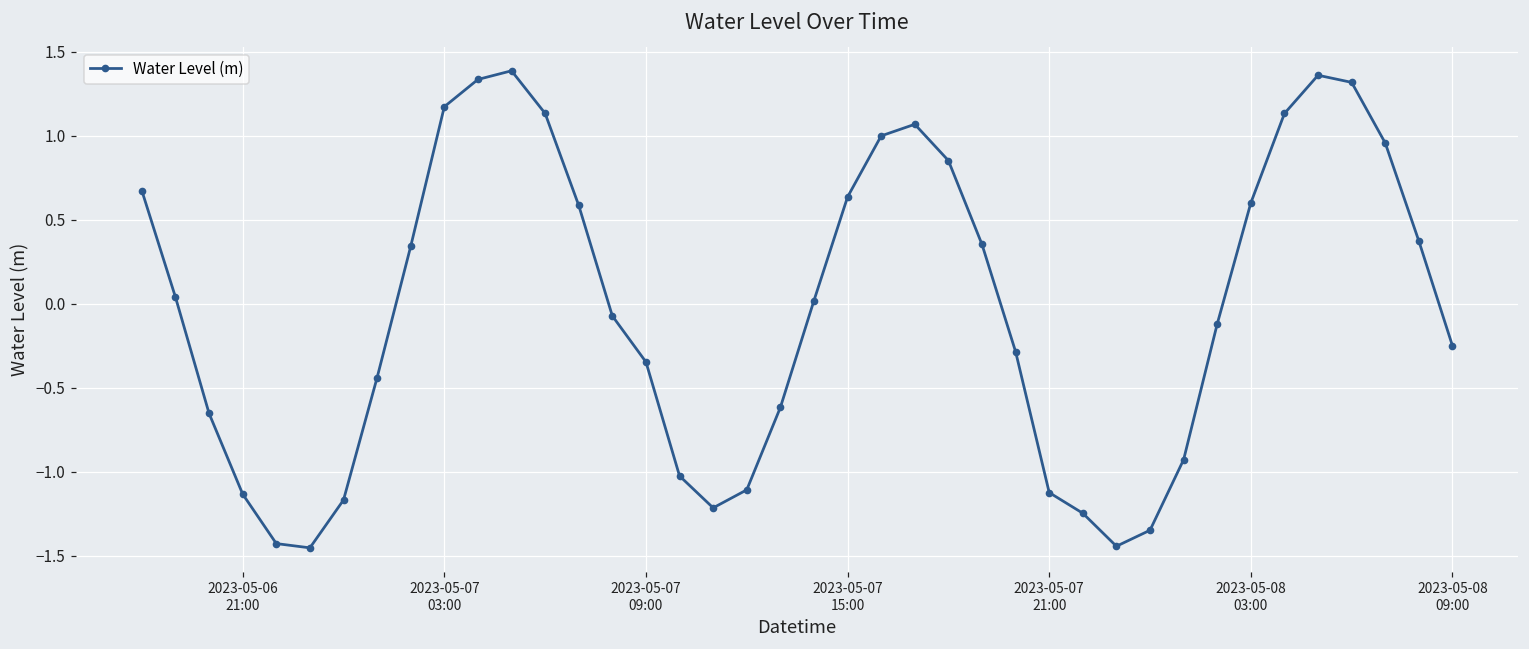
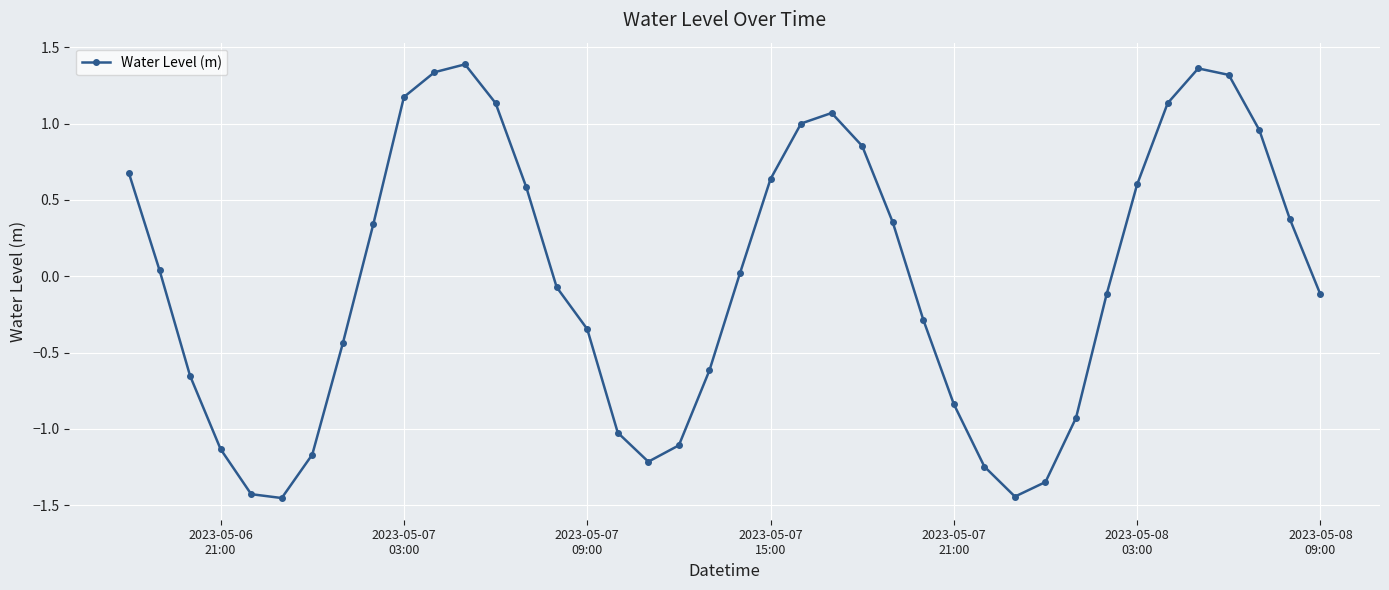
2023-05-07 21:00: -1.12 -> -0.84
2023-05-08 09:00: -0.25 -> -0.12
